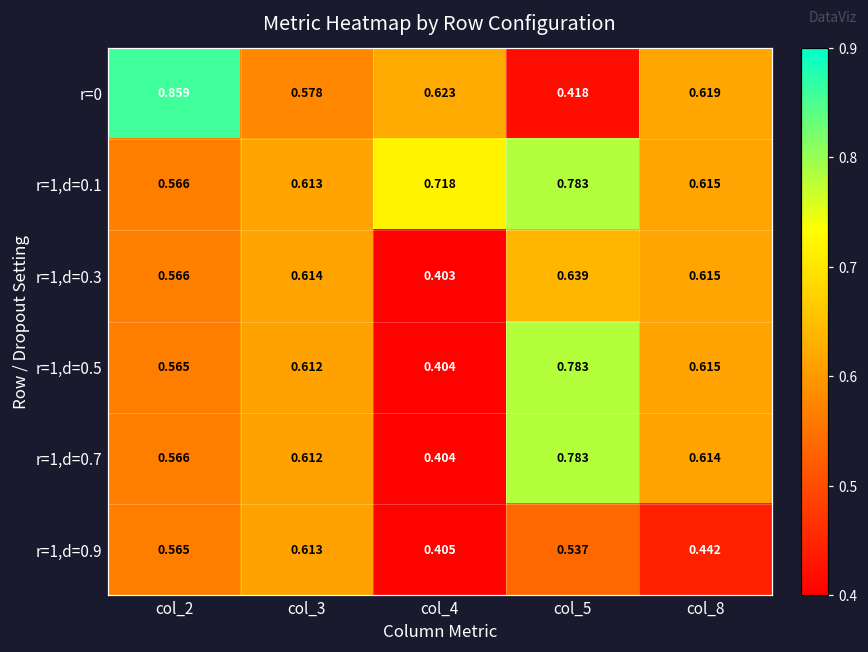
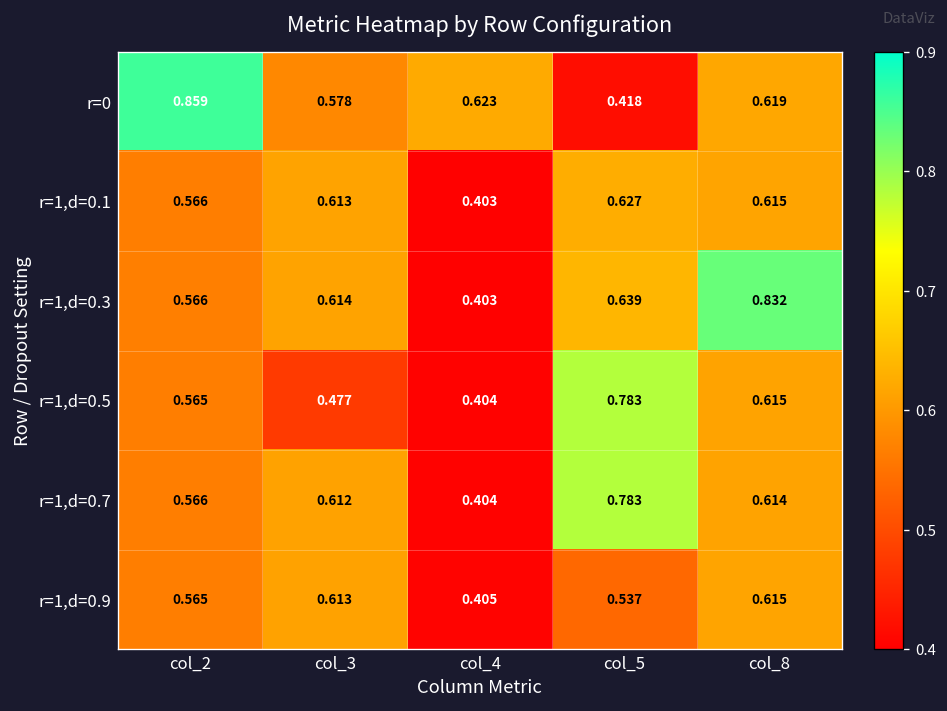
r=1,d=0.1, col_4: 0.718 -> 0.403
r=1,d=0.1, col_5: 0.783 -> 0.627
r=1,d=0.3, col_8: 0.615 -> 0.832
r=1,d=0.5, col_3: 0.612 -> 0.477
r=1,d=0.9, col_8: 0.442 -> 0.615
